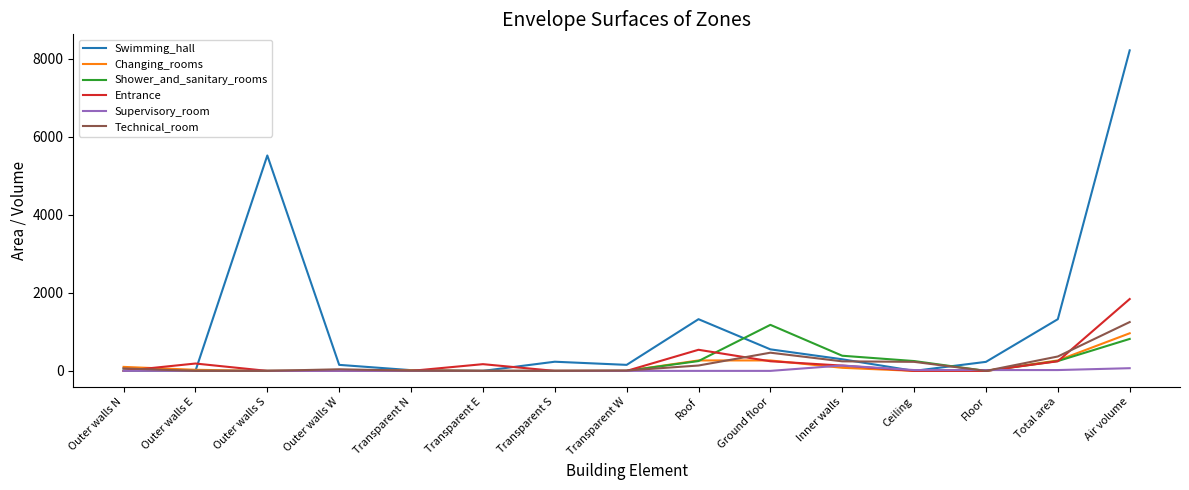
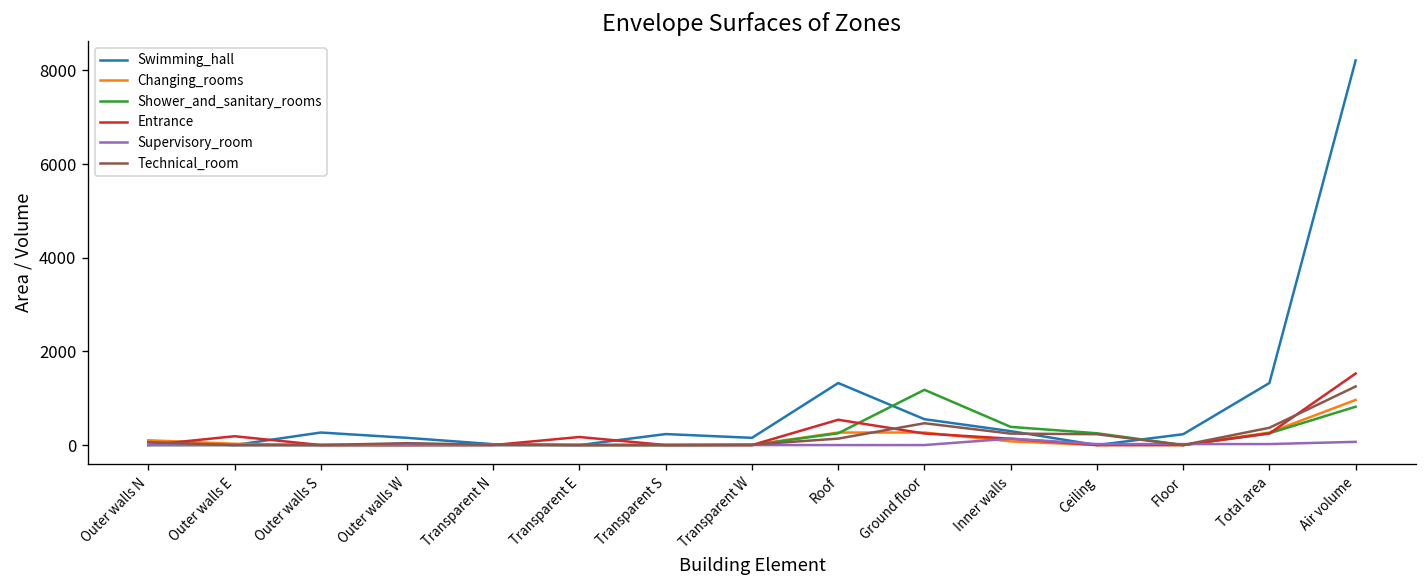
Swimming_hall, Outer walls S: 5500 -> 300
Entrance, Air volume: 1800 -> 1500
